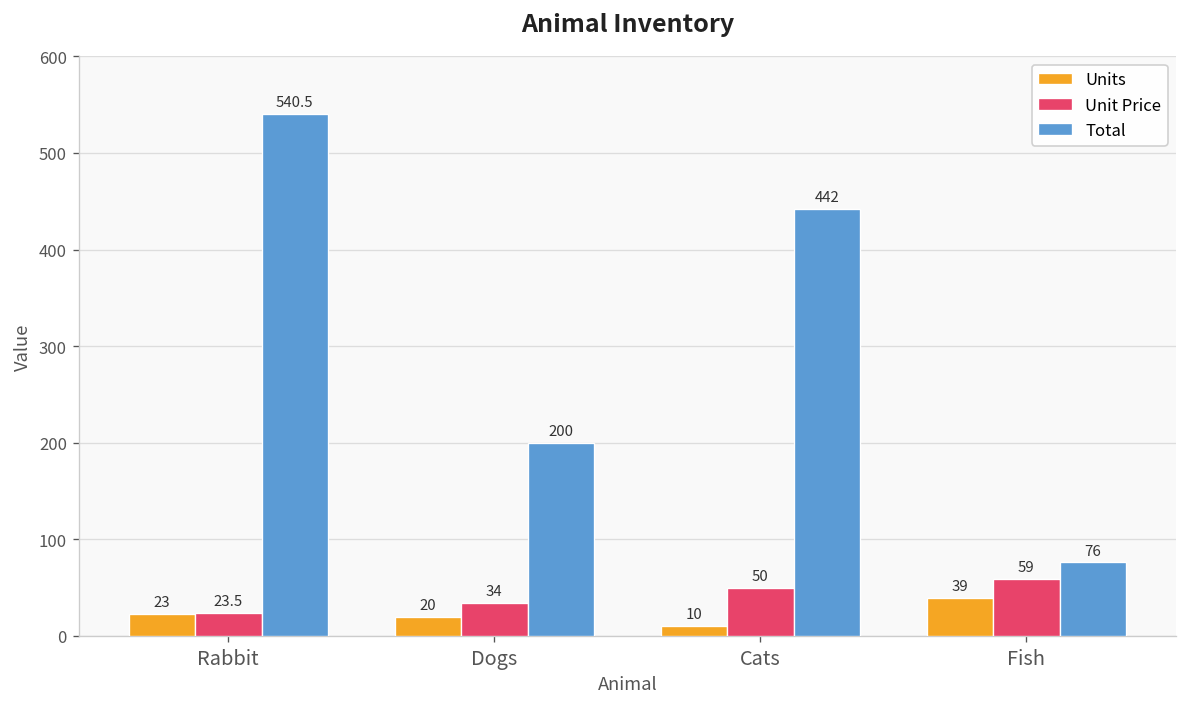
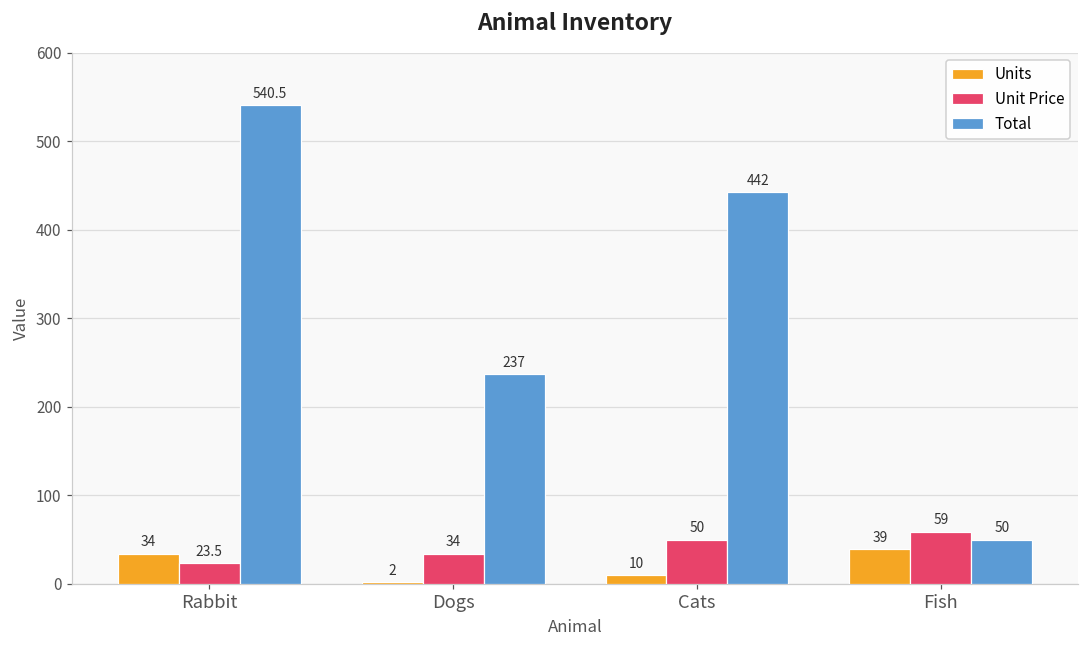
Units, Rabbit: 23 -> 34
Units, Dogs: 20 -> 2
Total, Dogs: 200 -> 237
Total, Fish: 76 -> 50
